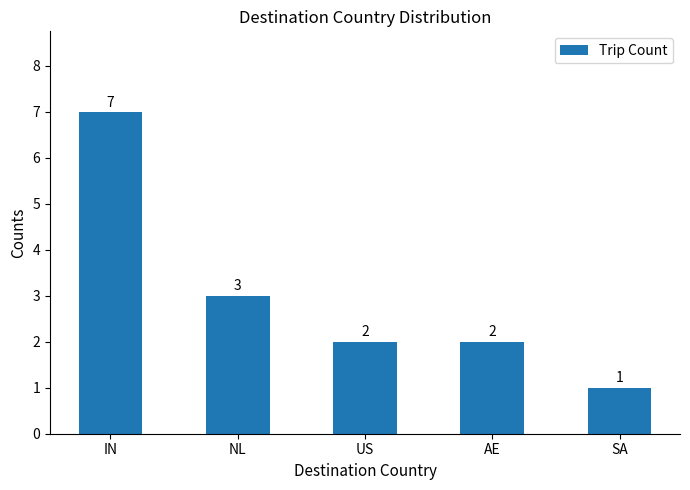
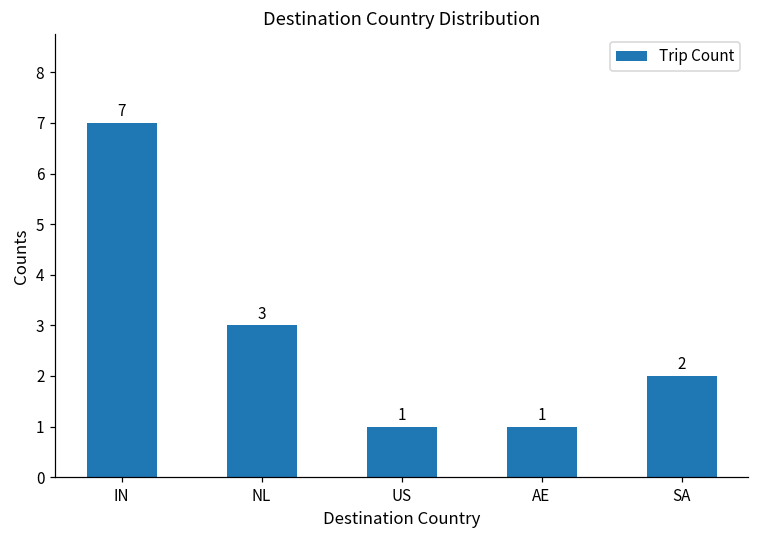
US: 2 -> 1
AE: 2 -> 1
SA: 1 -> 2
